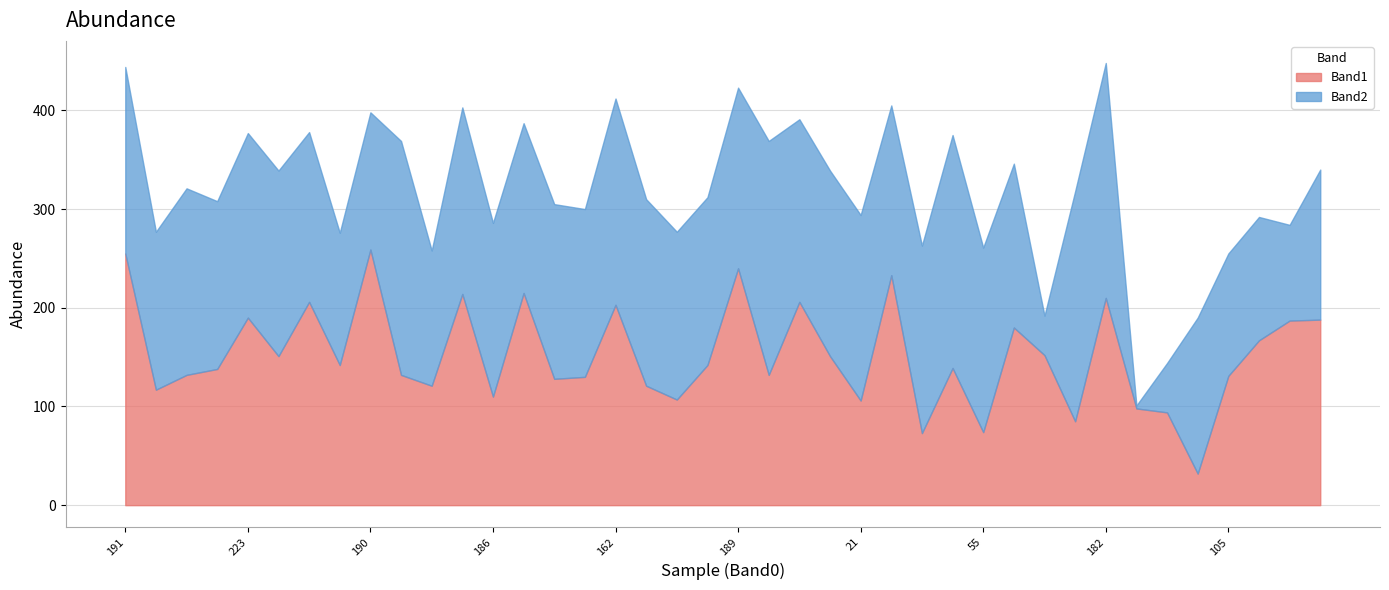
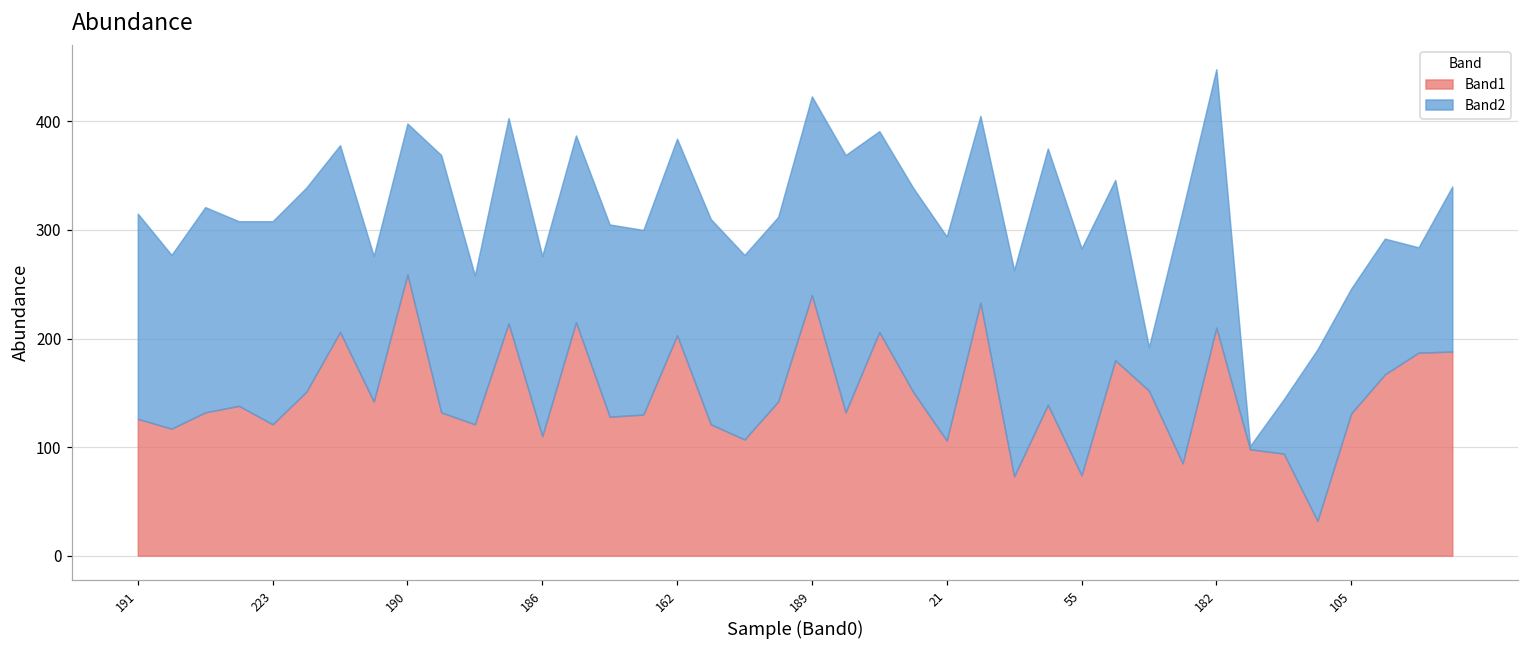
Band1, 191: 260 -> 130
Band1, 223: 190 -> 120
Band2, 186: 180 -> 170
Band2, 162: 210 -> 180
Band2, 55: 190 -> 210
Band2, 105: 124 -> 115
